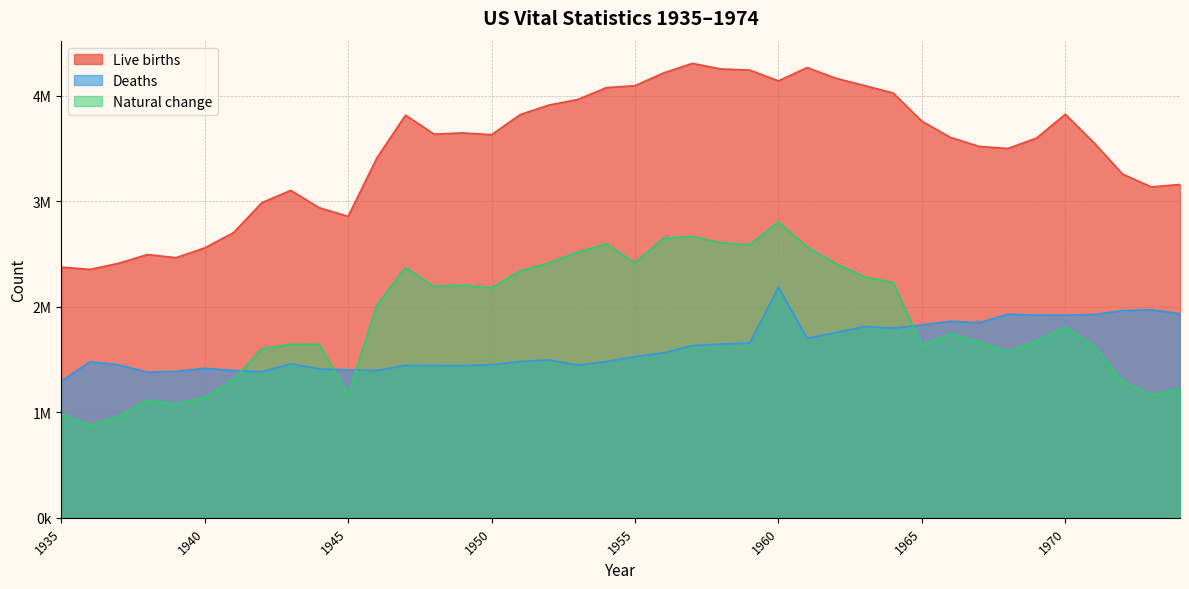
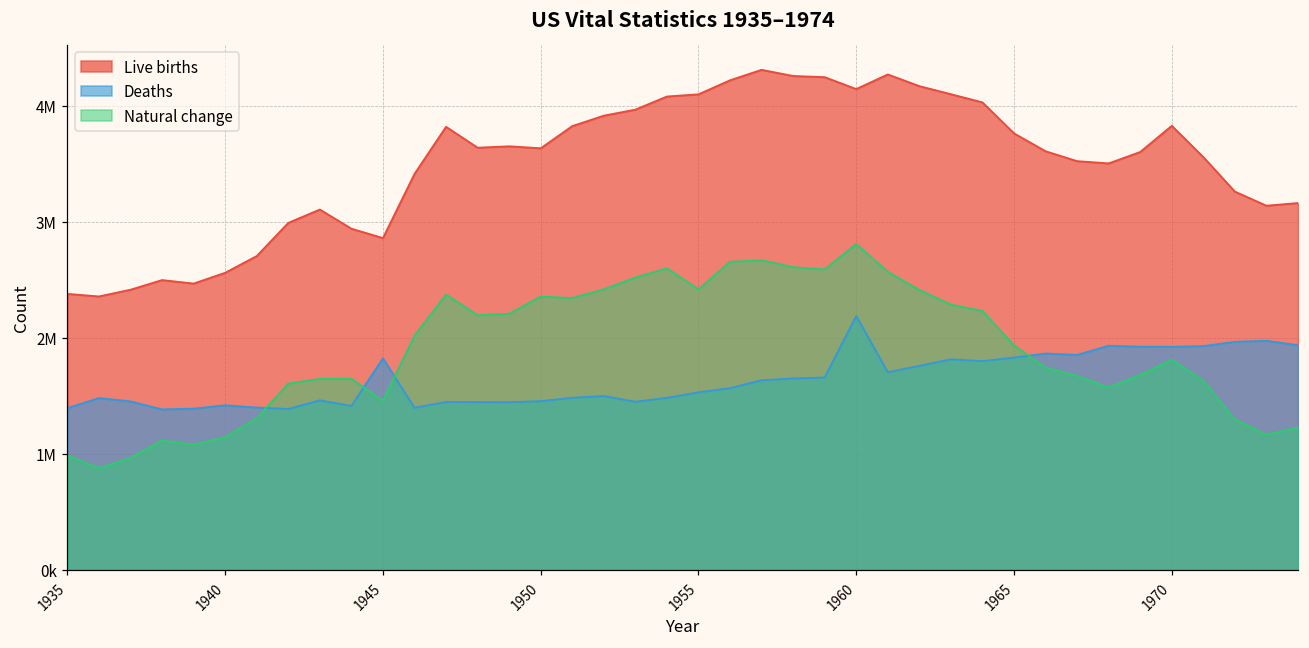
Deaths, 1935: 1300000 -> 1390000
Deaths, 1945: 1400000 -> 1820000
Natural change, 1945: 1160000 -> 1460000
Natural change, 1950: 2180000 -> 2350000
Natural change, 1965: 1630000 -> 1930000
